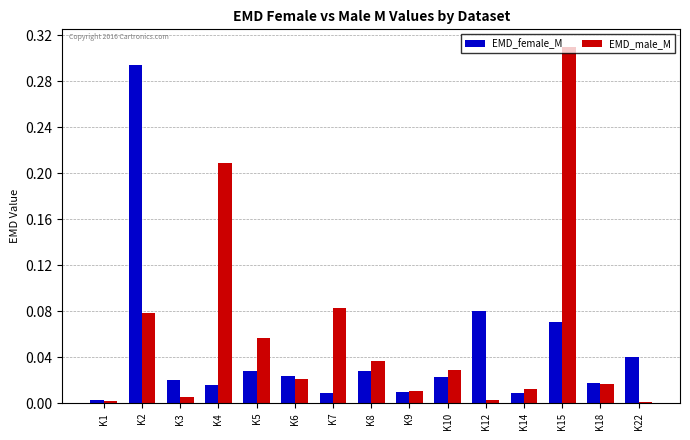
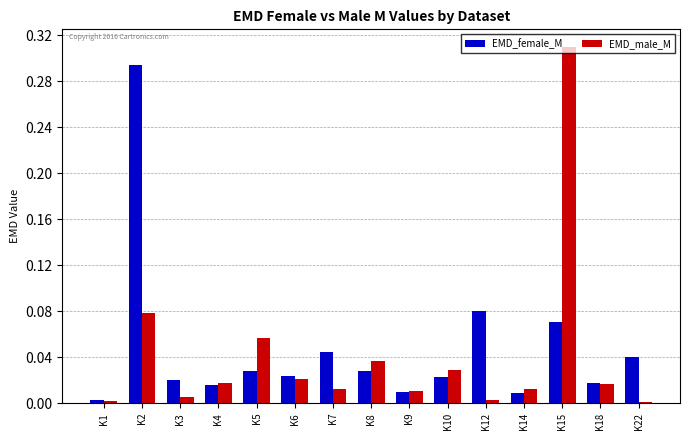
EMD_male_M, K4: 0.209 -> 0.017
EMD_female_M, K7: 0.009 -> 0.044
EMD_male_M, K7: 0.083 -> 0.012
